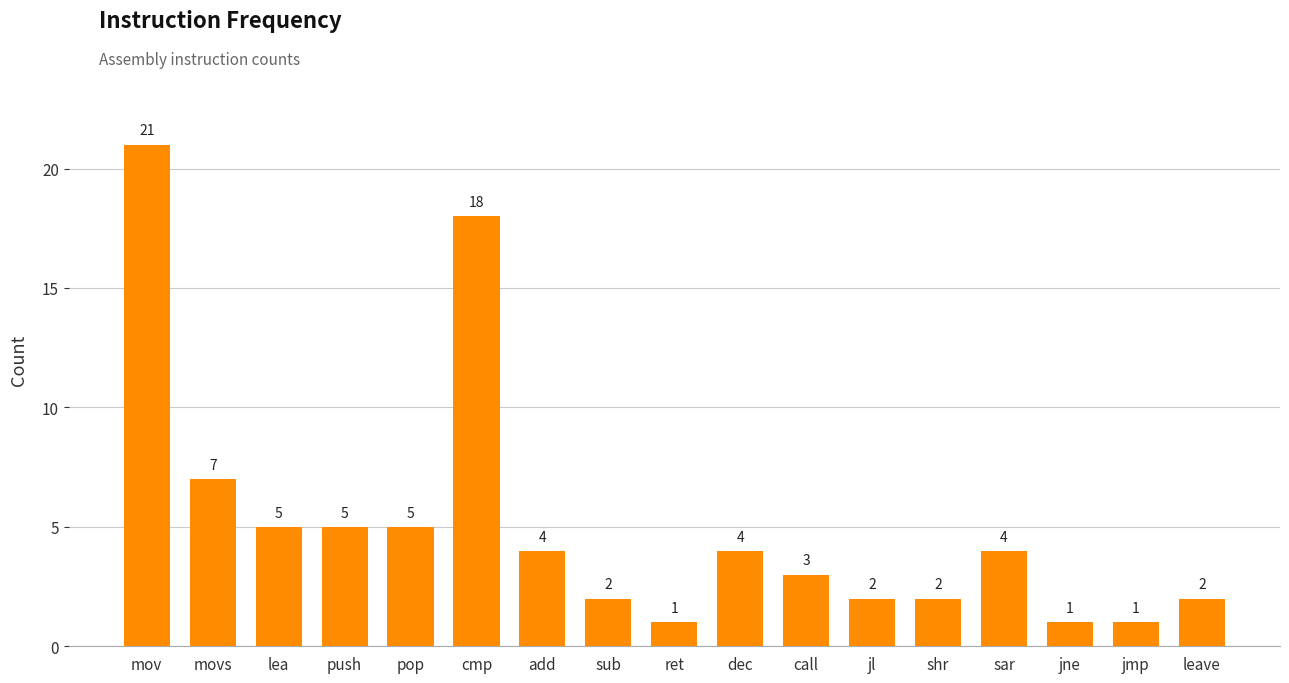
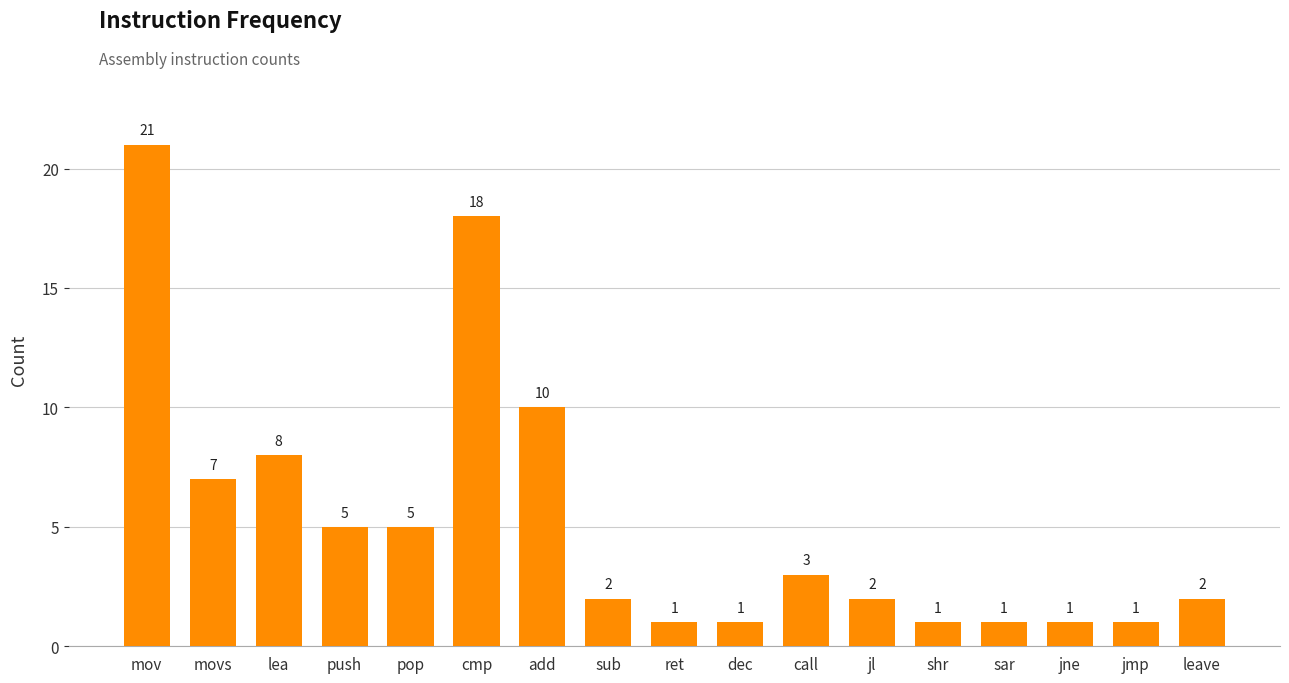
lea: 5 -> 8
add: 4 -> 10
dec: 4 -> 1
shr: 2 -> 1
sar: 4 -> 1
